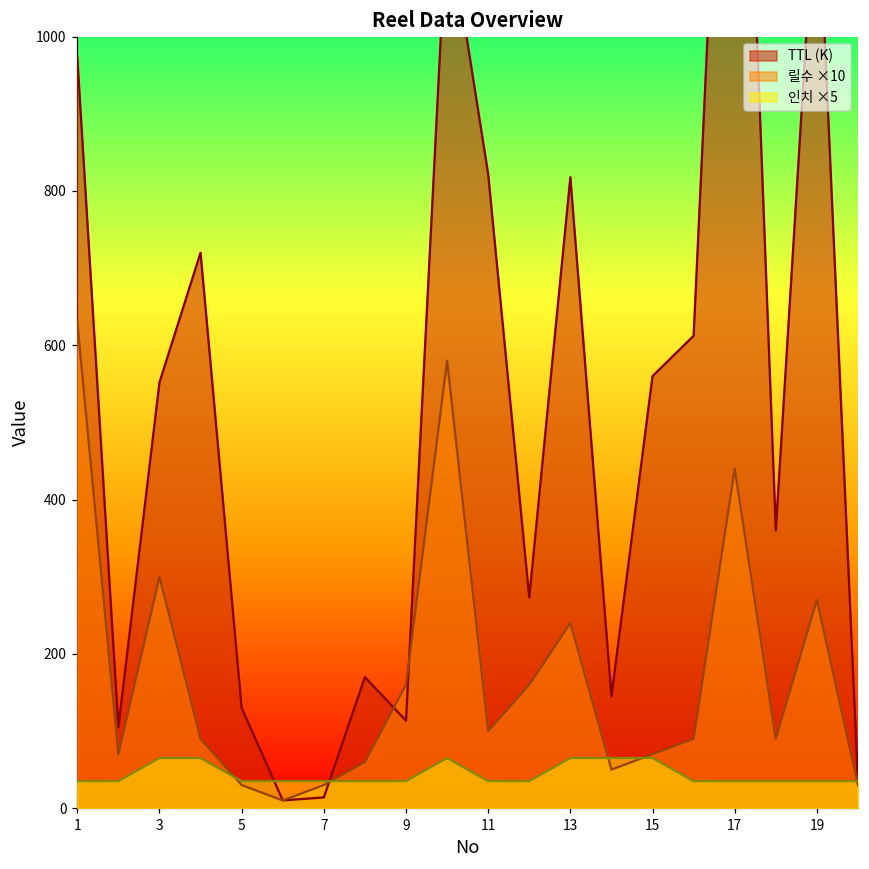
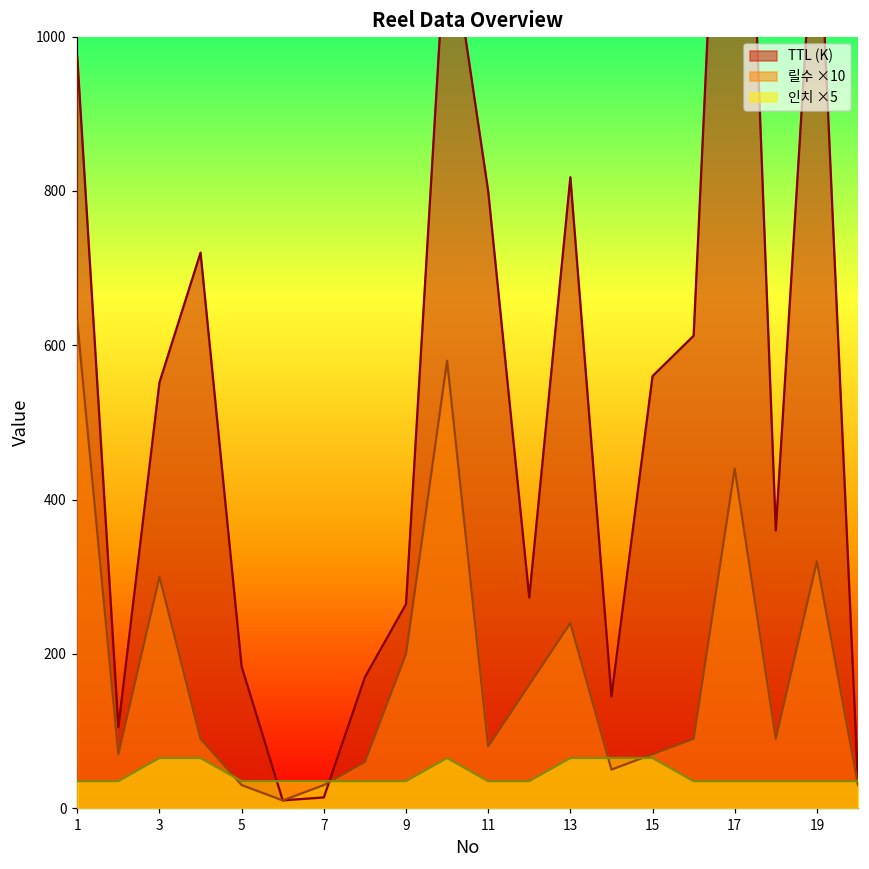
TTL (K), 5: 130 -> 180
TTL (K), 9: 110 -> 260
릴수 ×10, 9: 160 -> 200
TTL (K), 11: 820 -> 800
릴수 ×10, 11: 100 -> 80
릴수 ×10, 19: 270 -> 320
